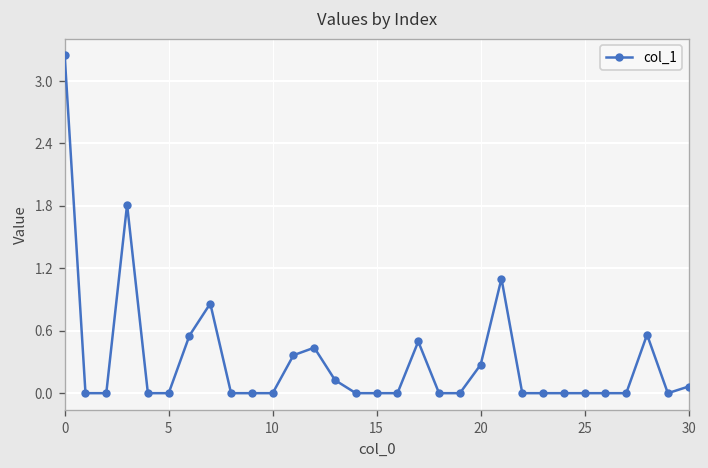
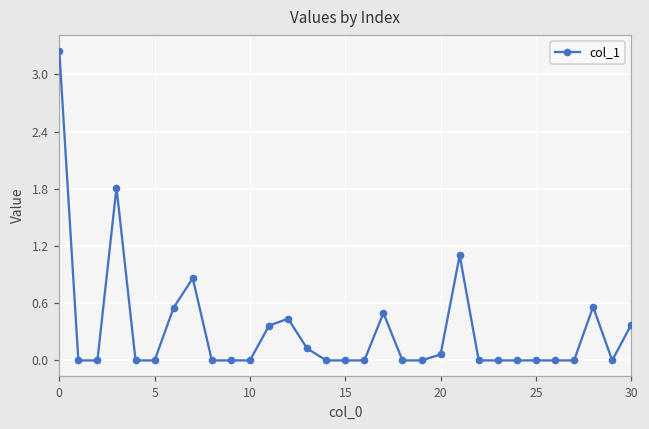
20: 0.3 -> 0.1
30: 0.1 -> 0.4
